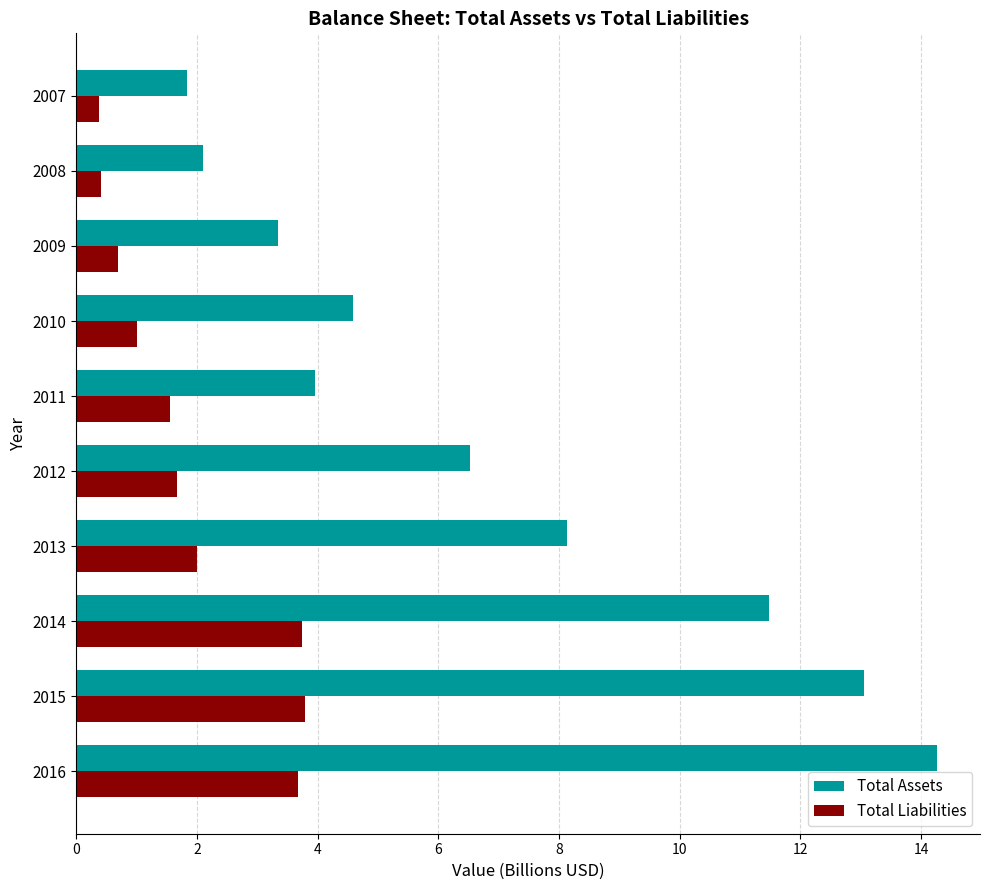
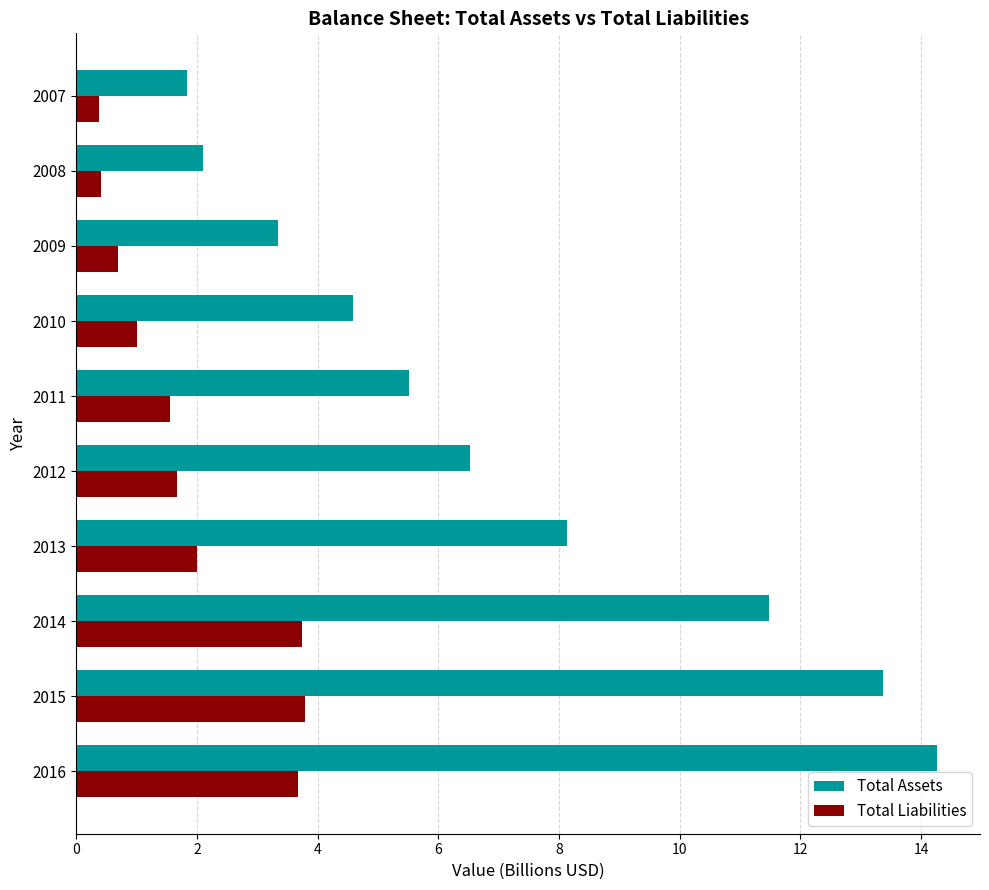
Total Assets, 2011: 4.0 -> 5.5
Total Assets, 2015: 13.1 -> 13.4
